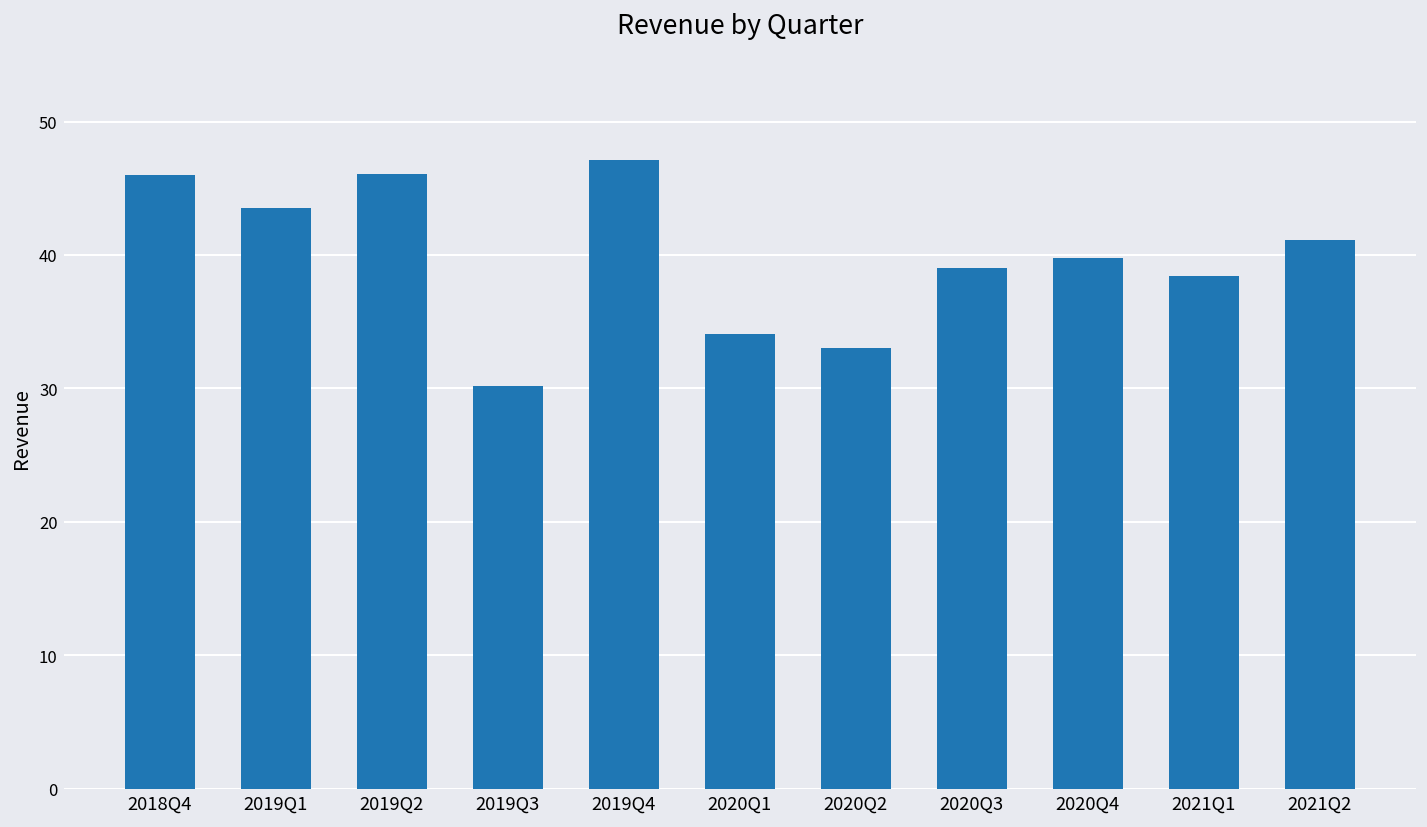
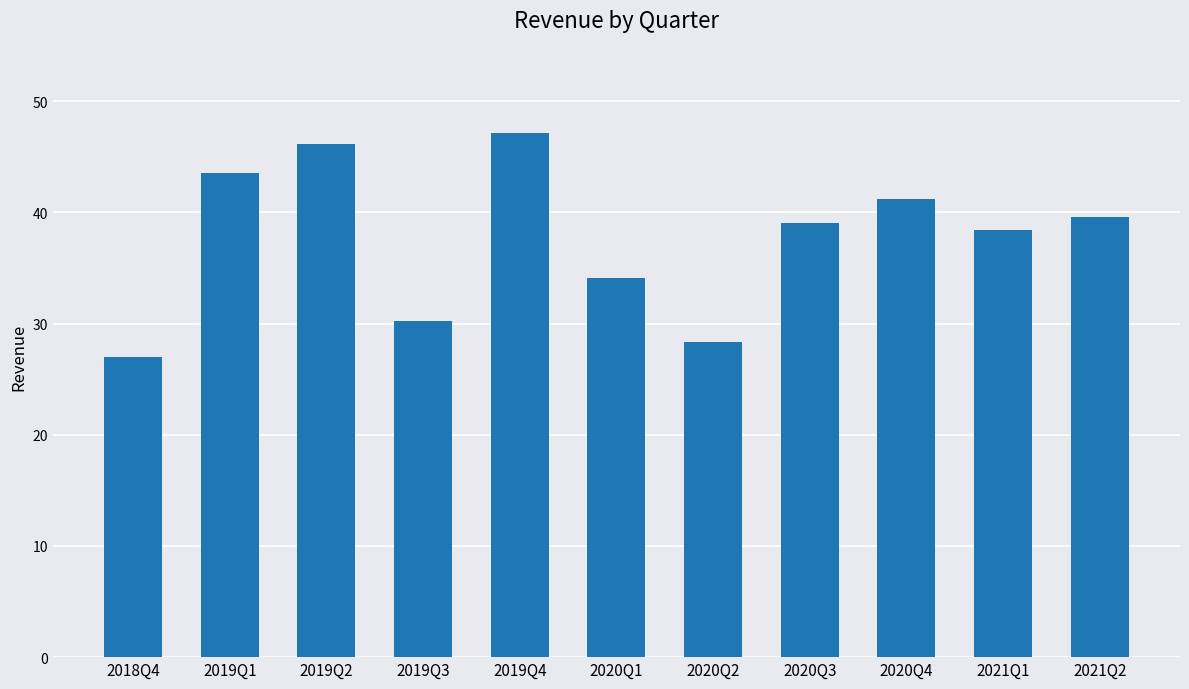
2018Q4: 46 -> 27
2020Q2: 33.0 -> 28.3
2020Q4: 39.8 -> 41.2
2021Q2: 41.1 -> 39.6
